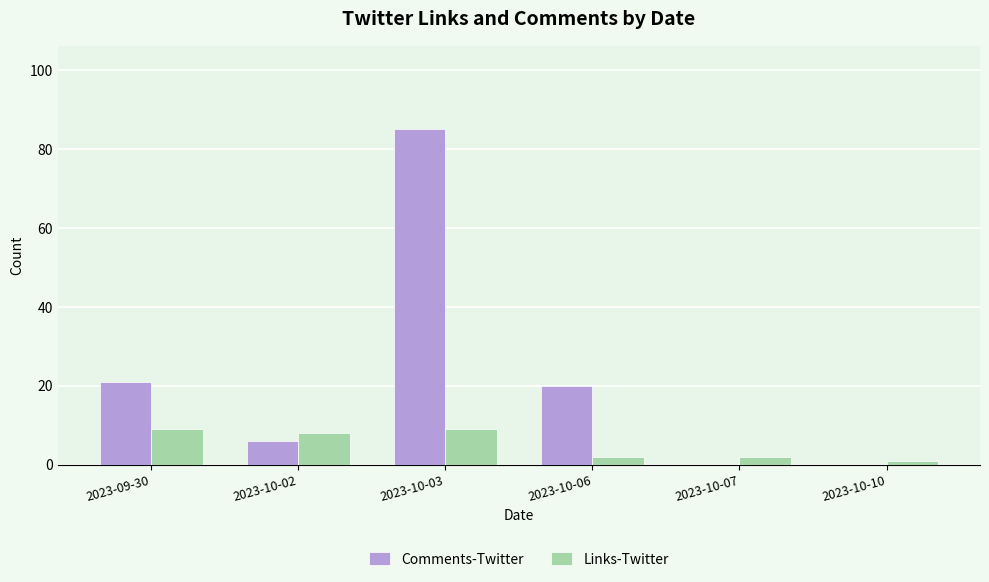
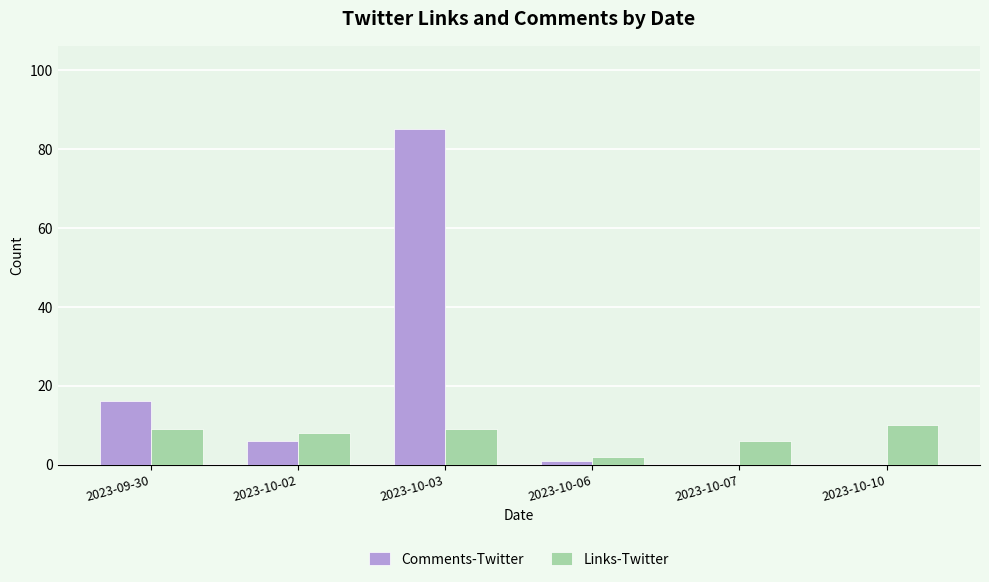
Comments-Twitter, 2023-09-30: 21 -> 16
Comments-Twitter, 2023-10-06: 20 -> 1
Links-Twitter, 2023-10-07: 2 -> 6
Links-Twitter, 2023-10-10: 1 -> 10
